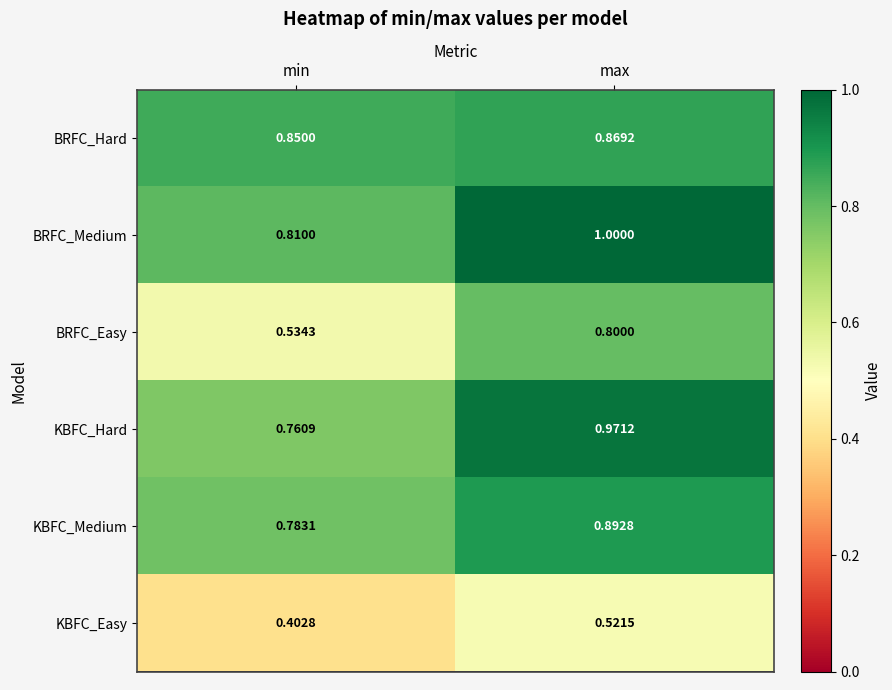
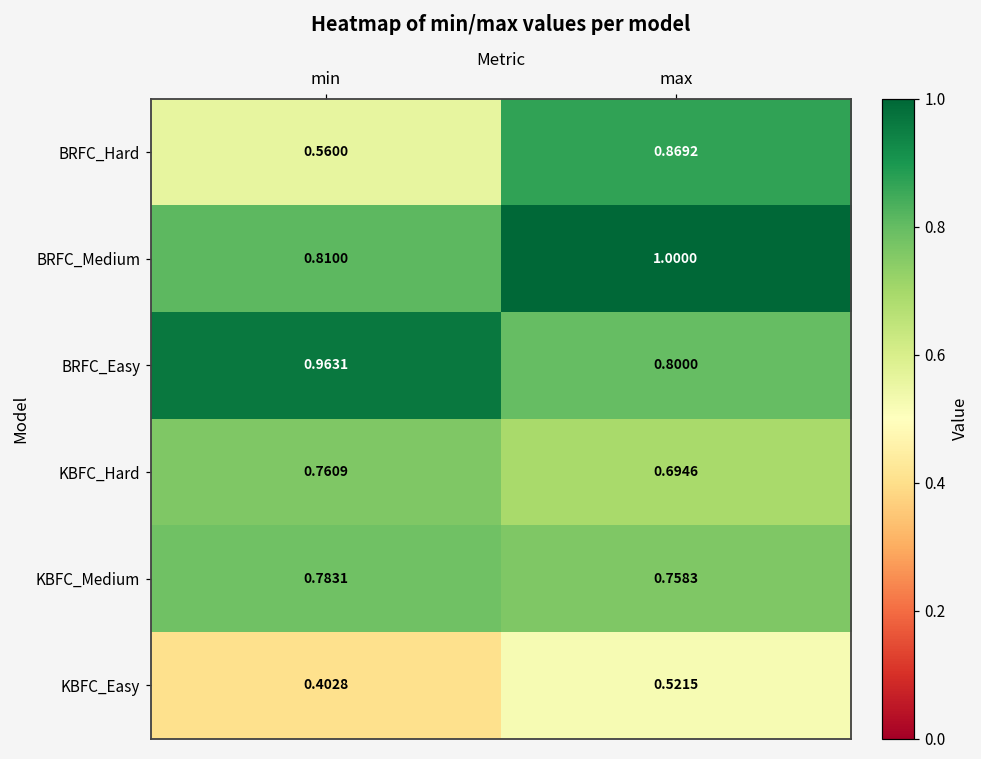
BRFC_Hard, min: 0.8500 -> 0.5600
BRFC_Easy, min: 0.5343 -> 0.9631
KBFC_Hard, max: 0.9712 -> 0.6946
KBFC_Medium, max: 0.8928 -> 0.7583
